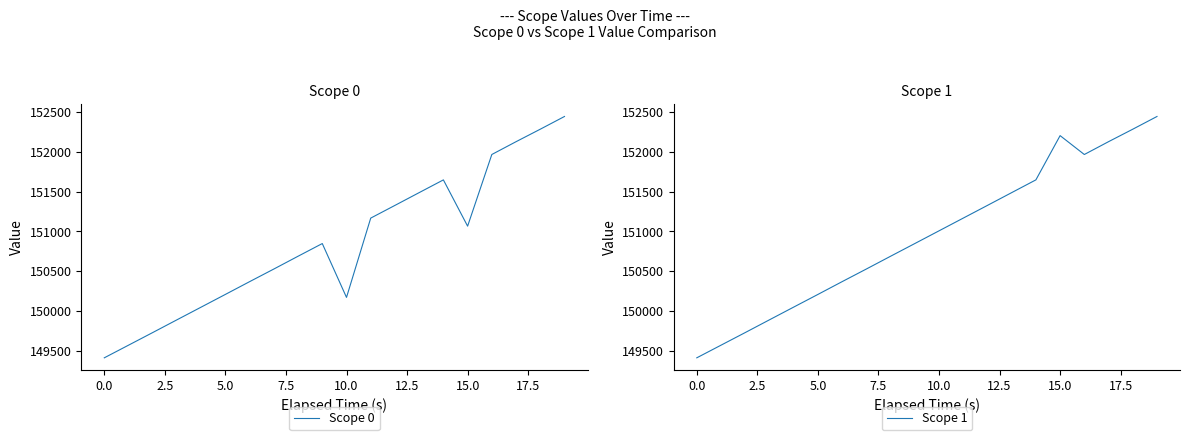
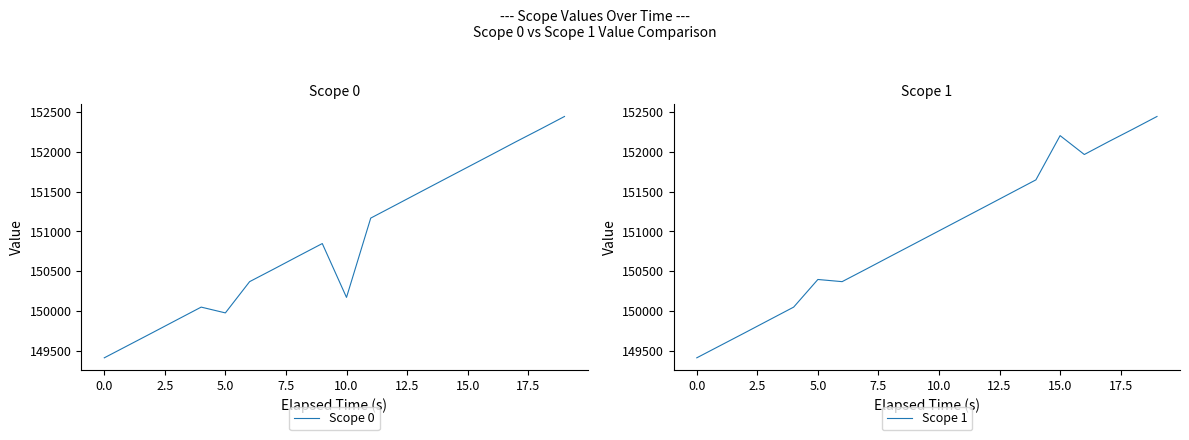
Scope 0, 5.0: 150200 -> 150000
Scope 0, 15.0: 151100 -> 151800
Scope 1, 5.0: 150200 -> 150400
